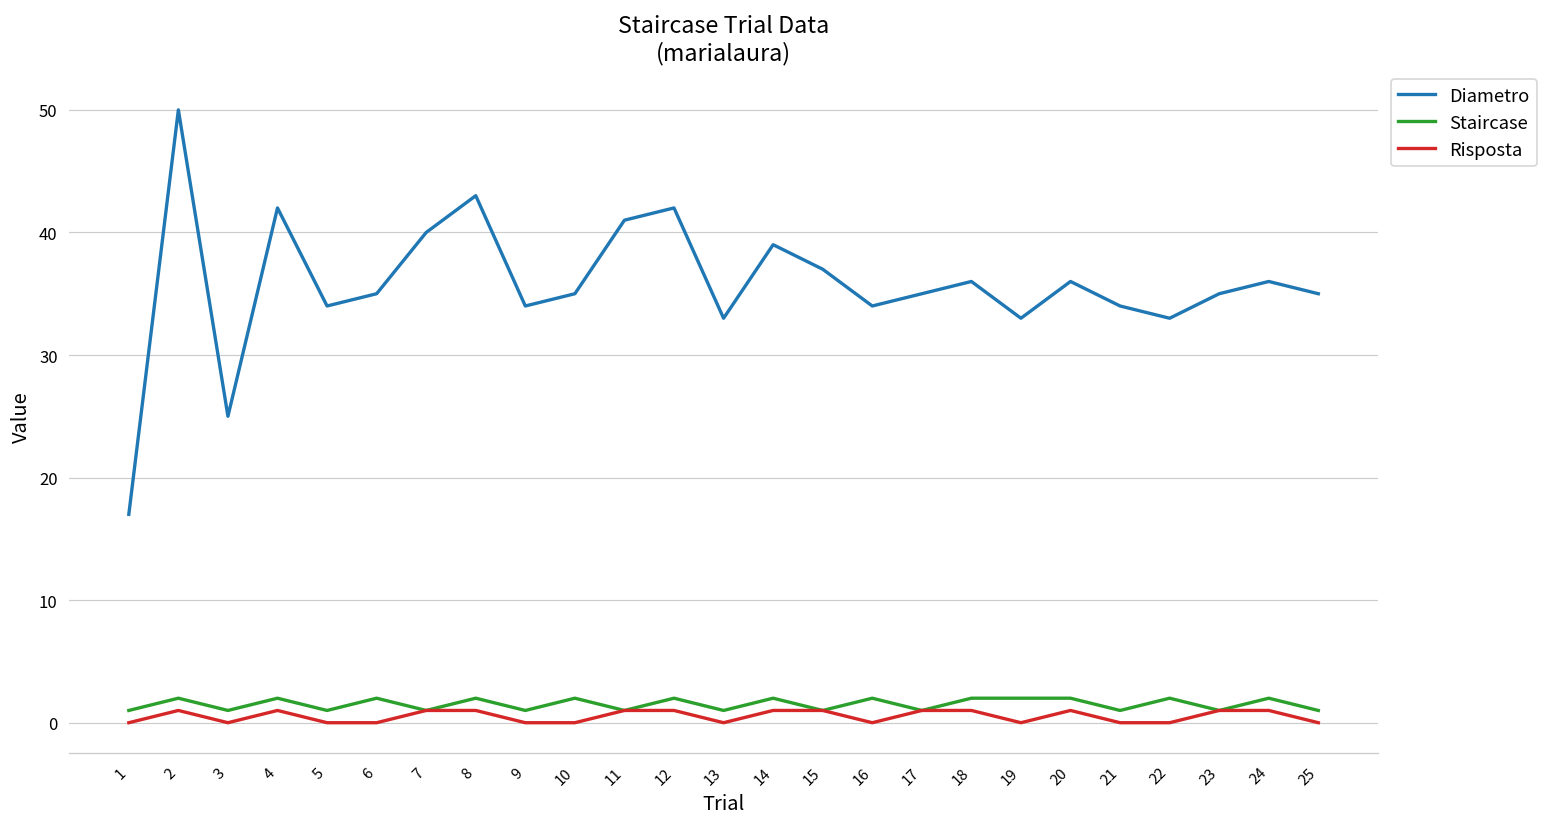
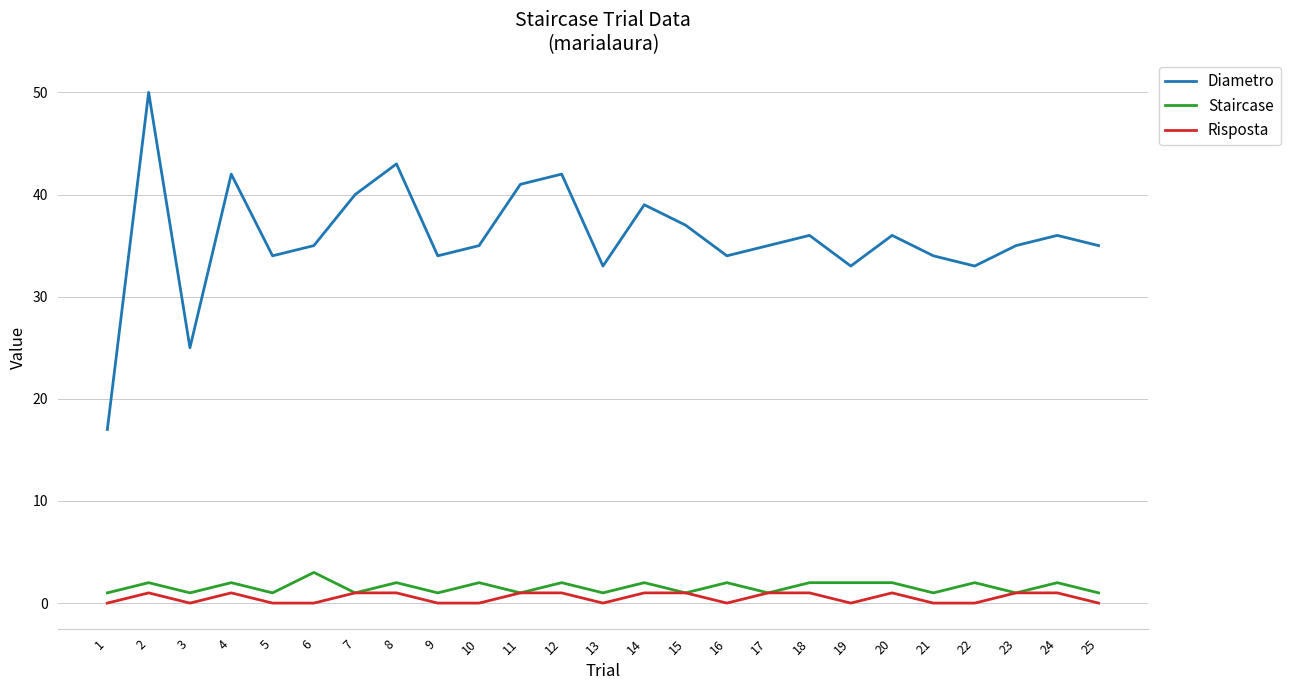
Staircase, 6: 2 -> 3
